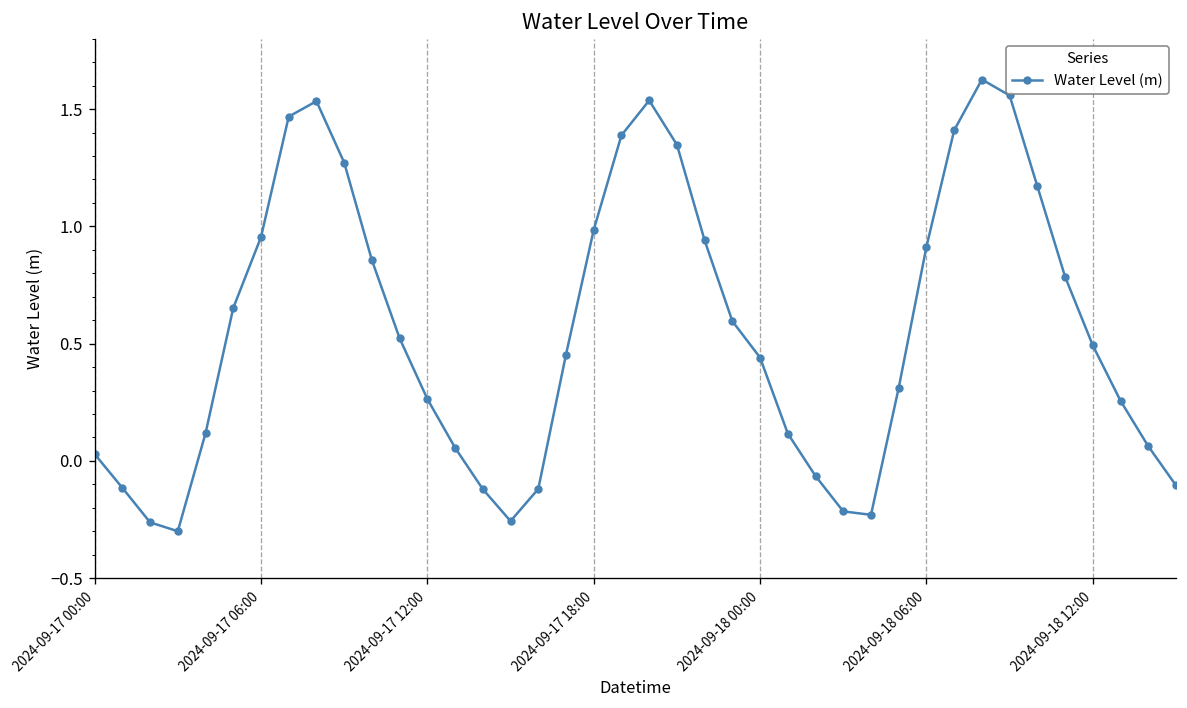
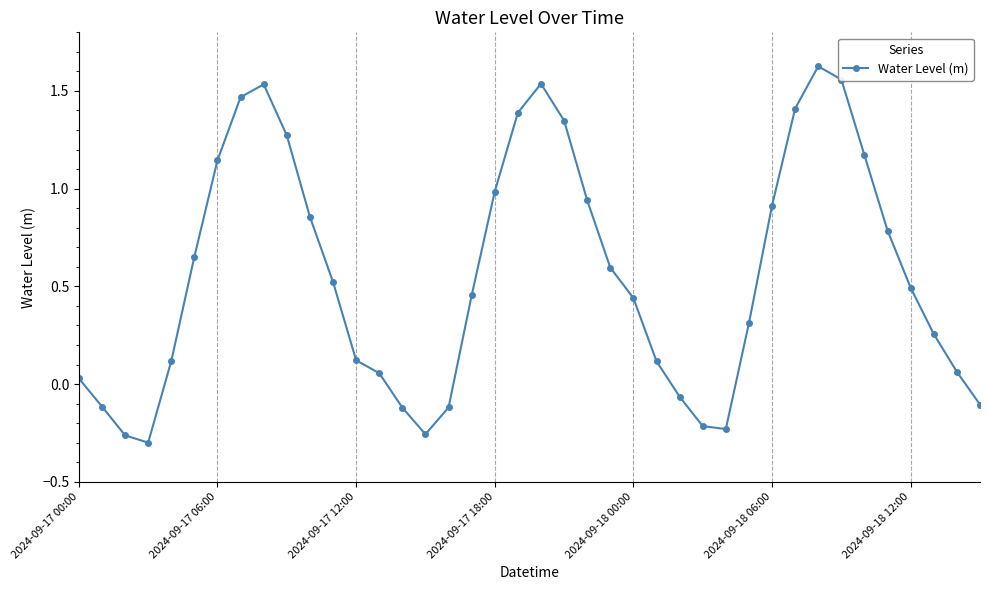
2024-09-17 06:00: 0.95 -> 1.15
2024-09-17 12:00: 0.26 -> 0.12
